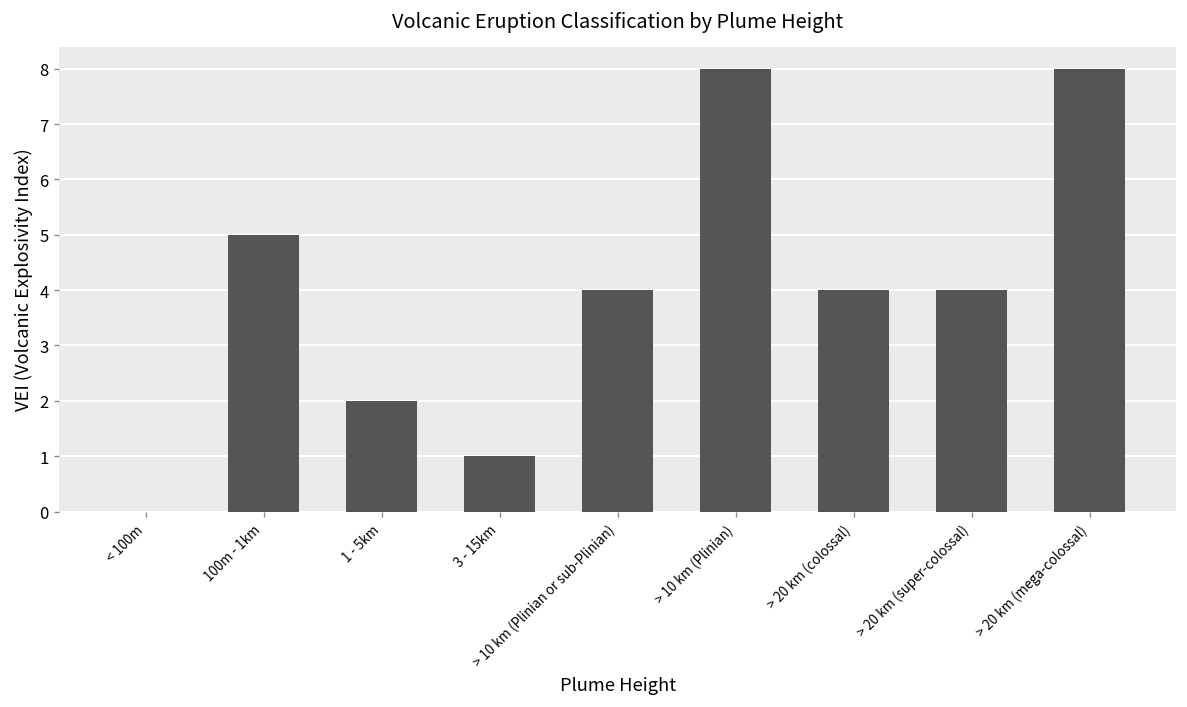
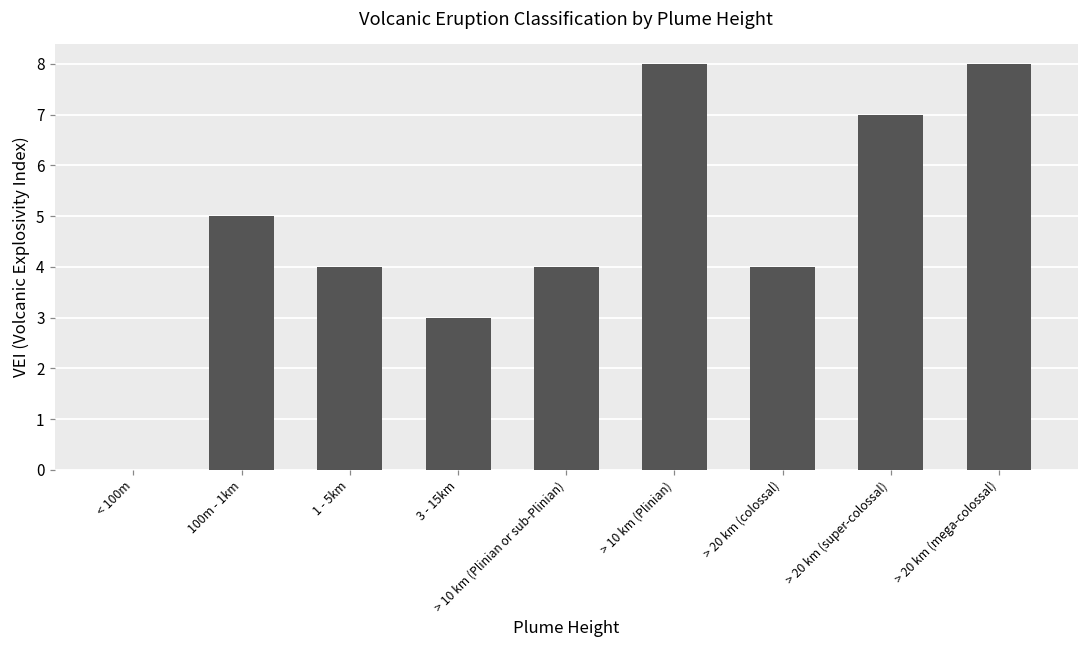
1 - 5km: 2 -> 4
3 - 15km: 1 -> 3
> 20 km (super-colossal): 4 -> 7
